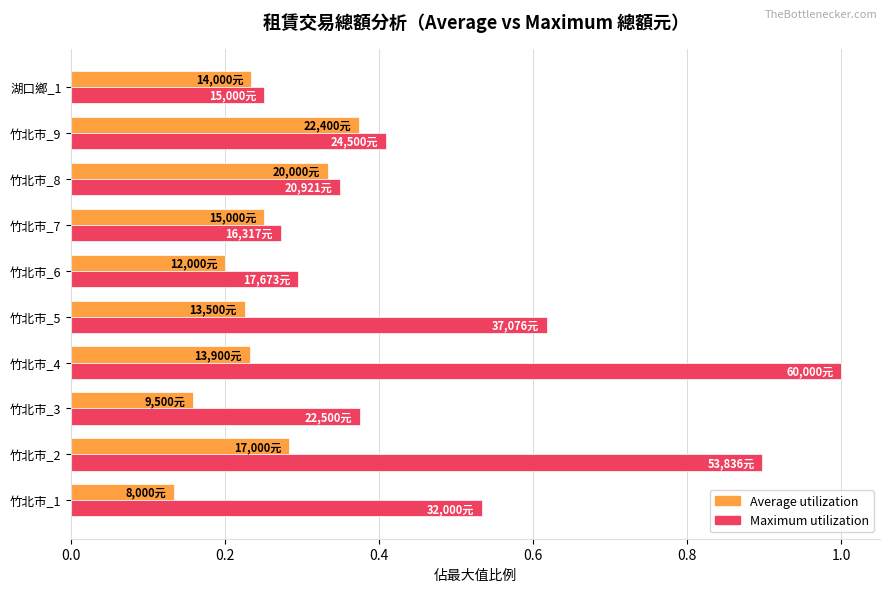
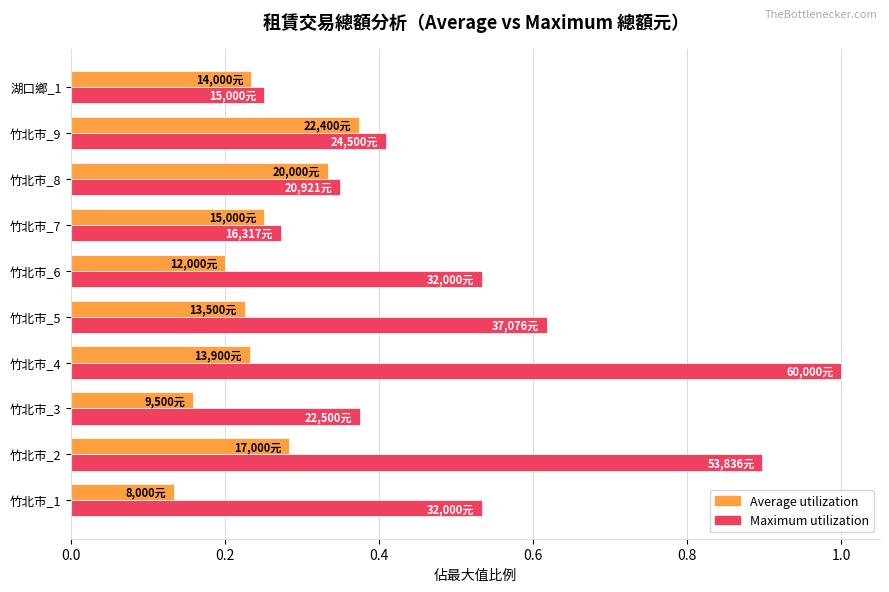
Maximum utilization, 竹北市_6: 17,673元 -> 32,000元
